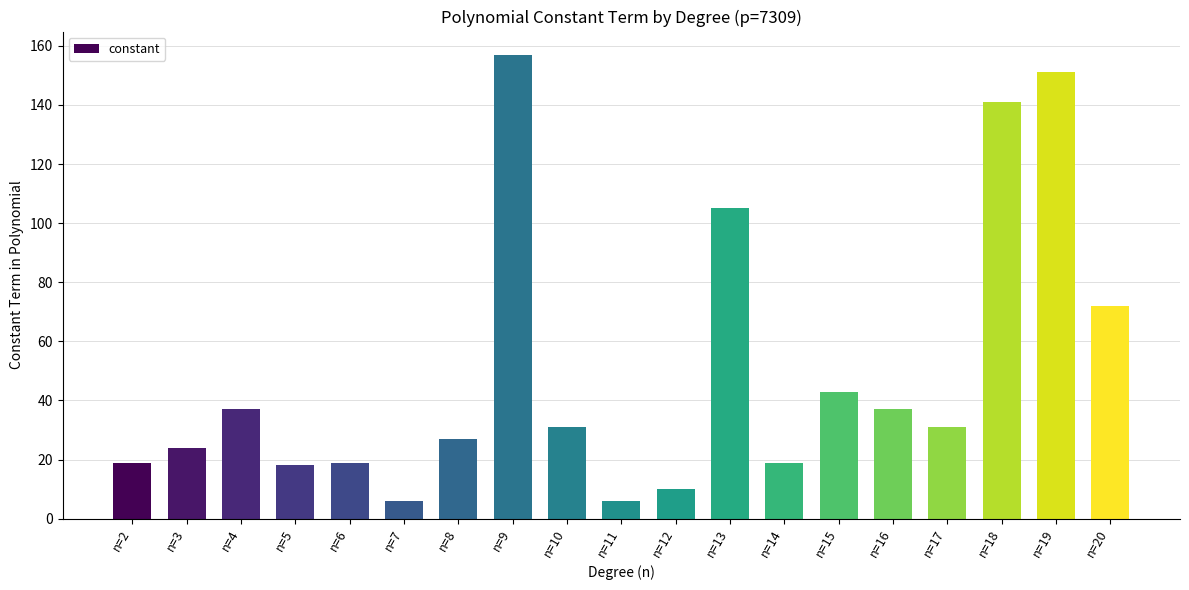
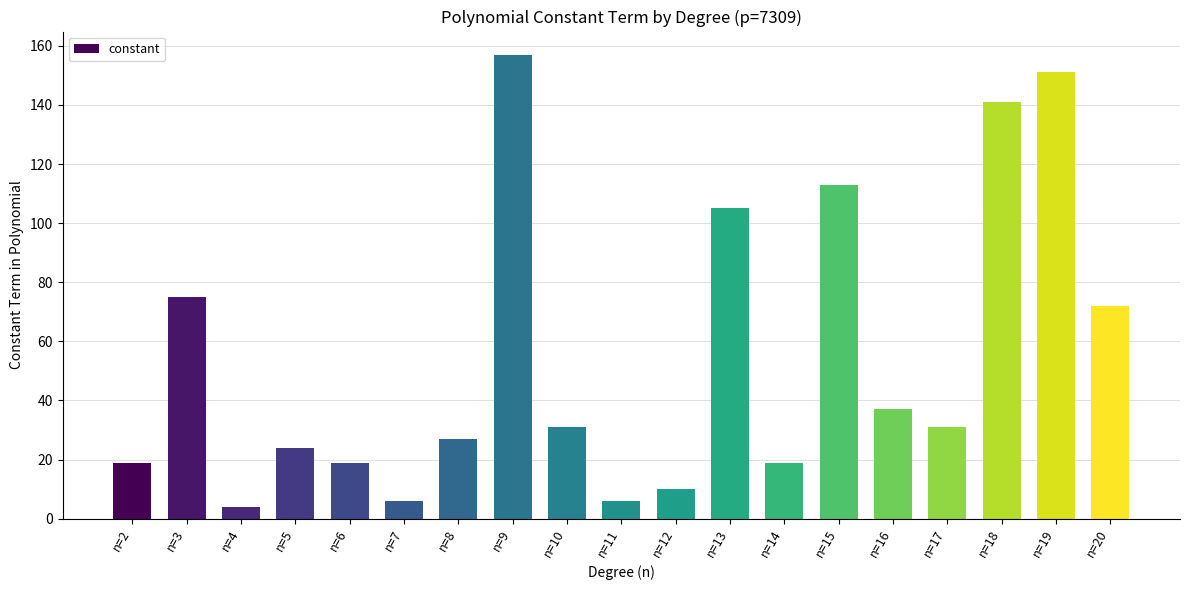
n=3: 24 -> 75
n=4: 37 -> 4
n=5: 18 -> 24
n=15: 43 -> 113
